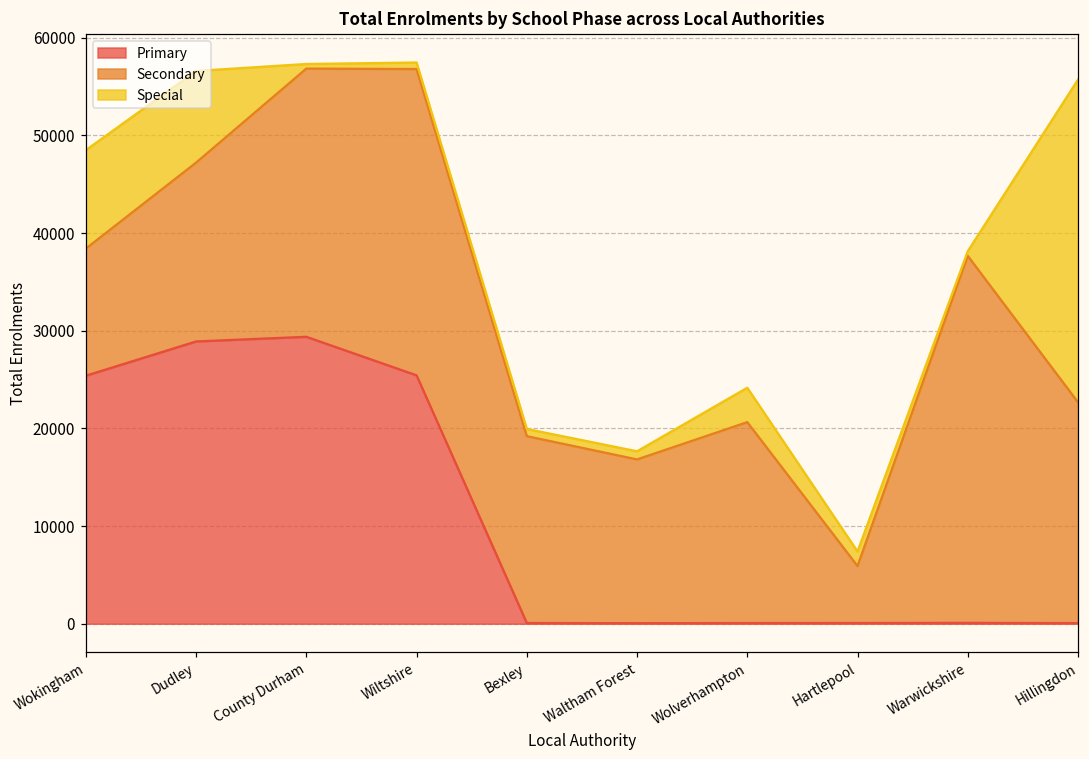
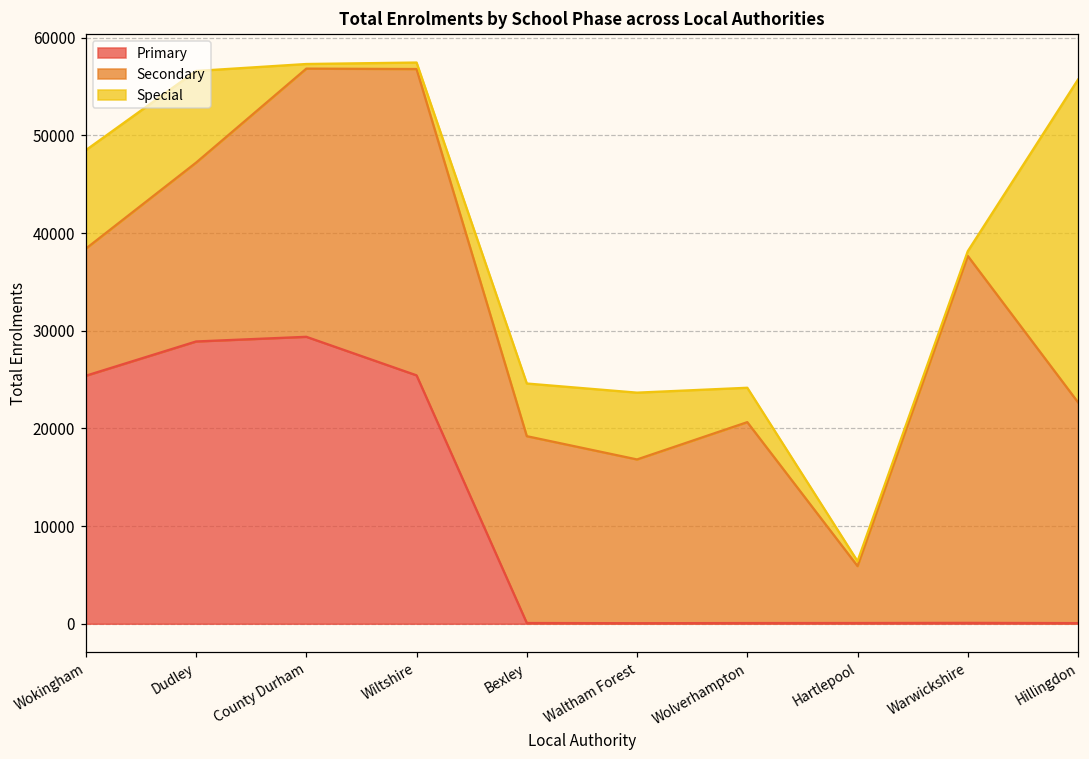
Special, Bexley: 1000 -> 5000
Special, Waltham Forest: 1000 -> 7000
Special, Hartlepool: 1000 -> 0
